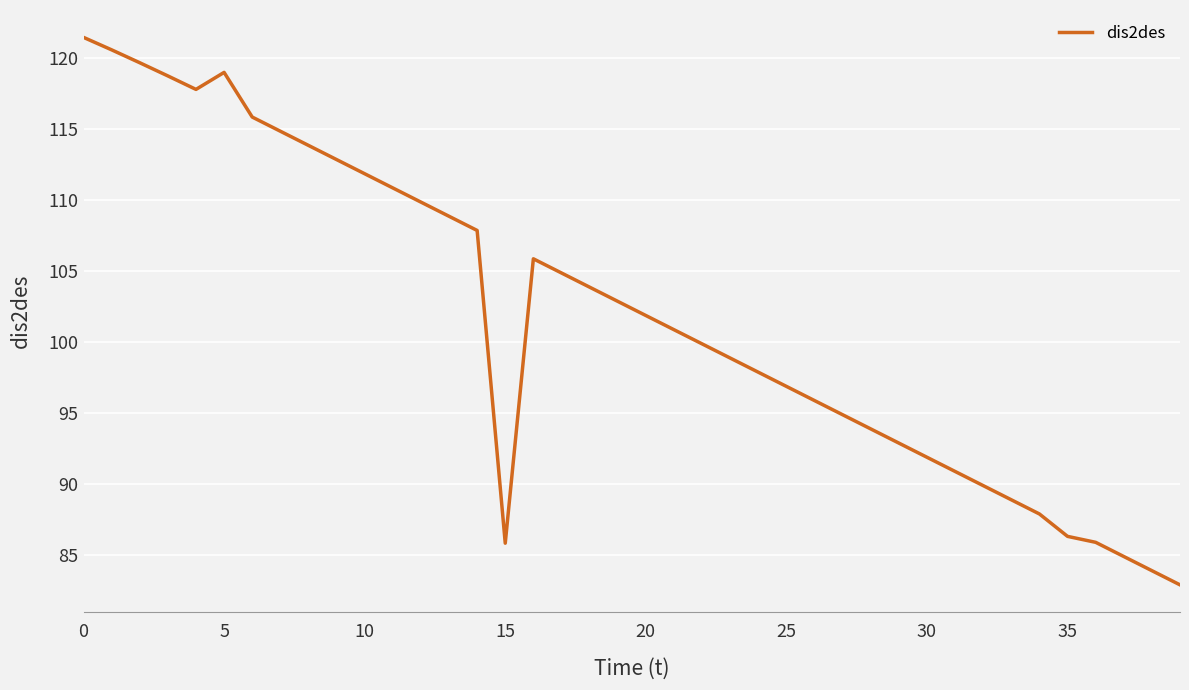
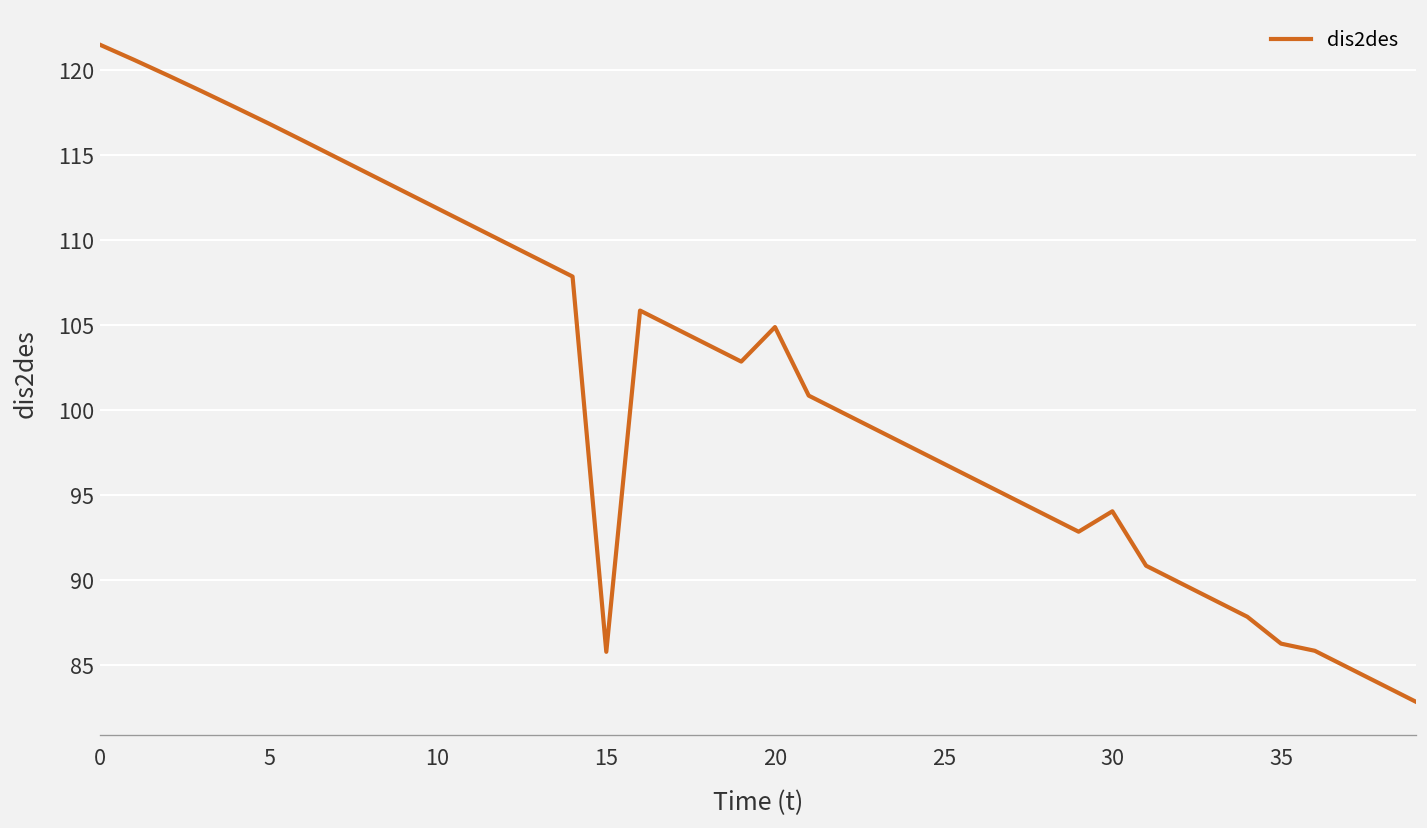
5: 119.0 -> 116.9
20: 101.9 -> 104.9
30: 91.9 -> 94.1
